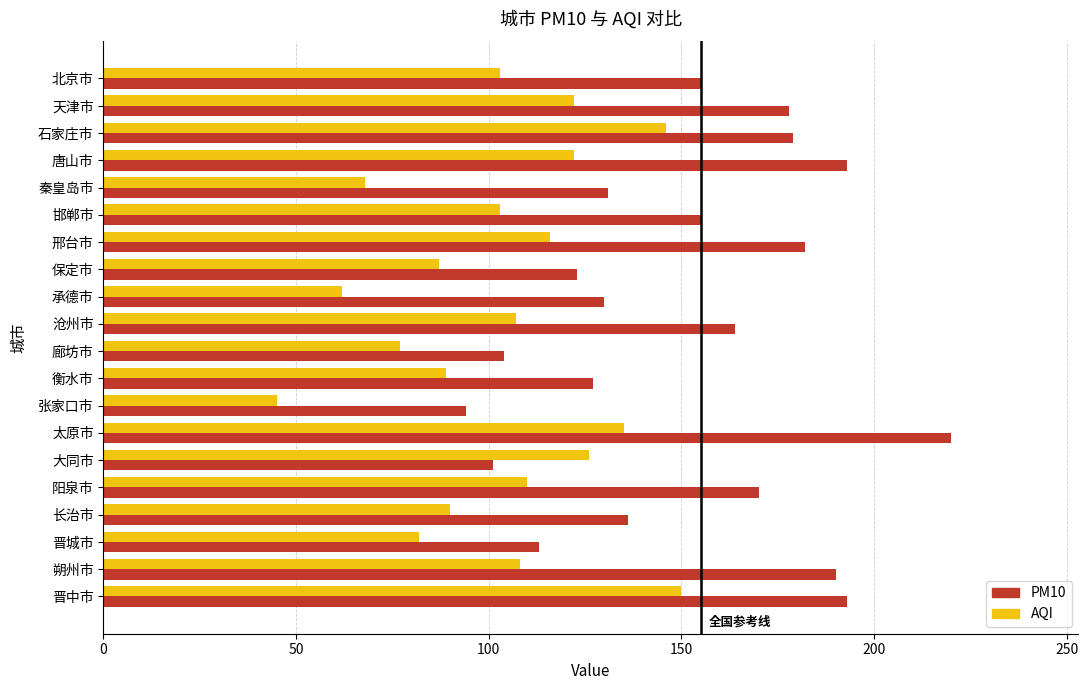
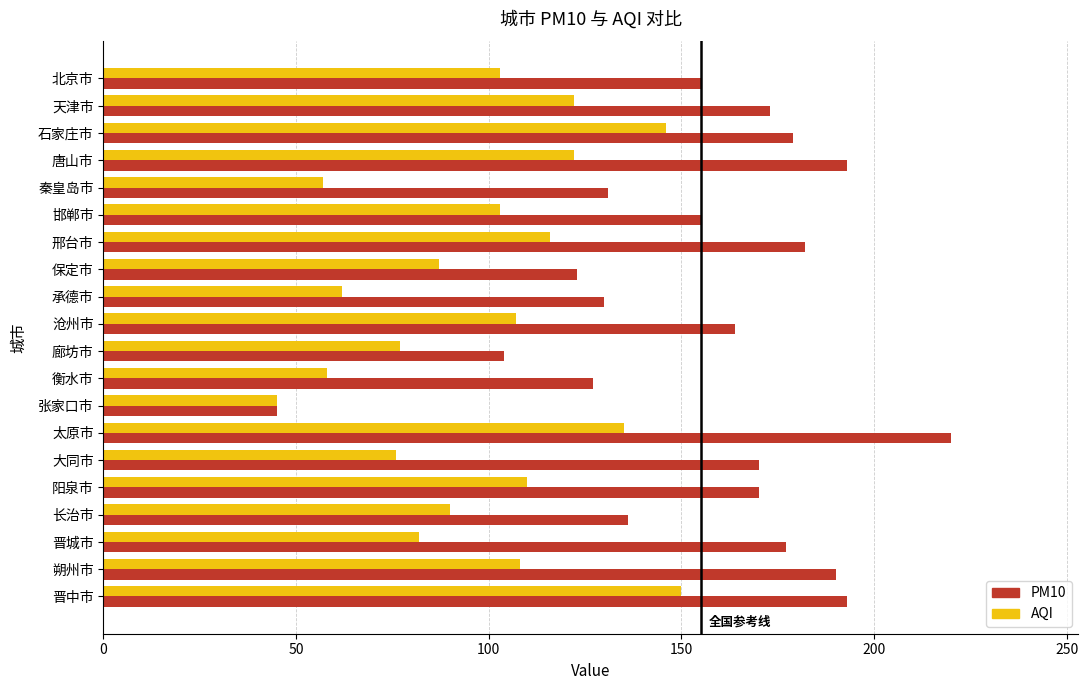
PM10, 天津市: 178 -> 173
AQI, 秦皇岛市: 68 -> 57
AQI, 衡水市: 89 -> 58
PM10, 张家口市: 94 -> 45
AQI, 大同市: 126 -> 76
PM10, 大同市: 101 -> 170
PM10, 晋城市: 113 -> 177
